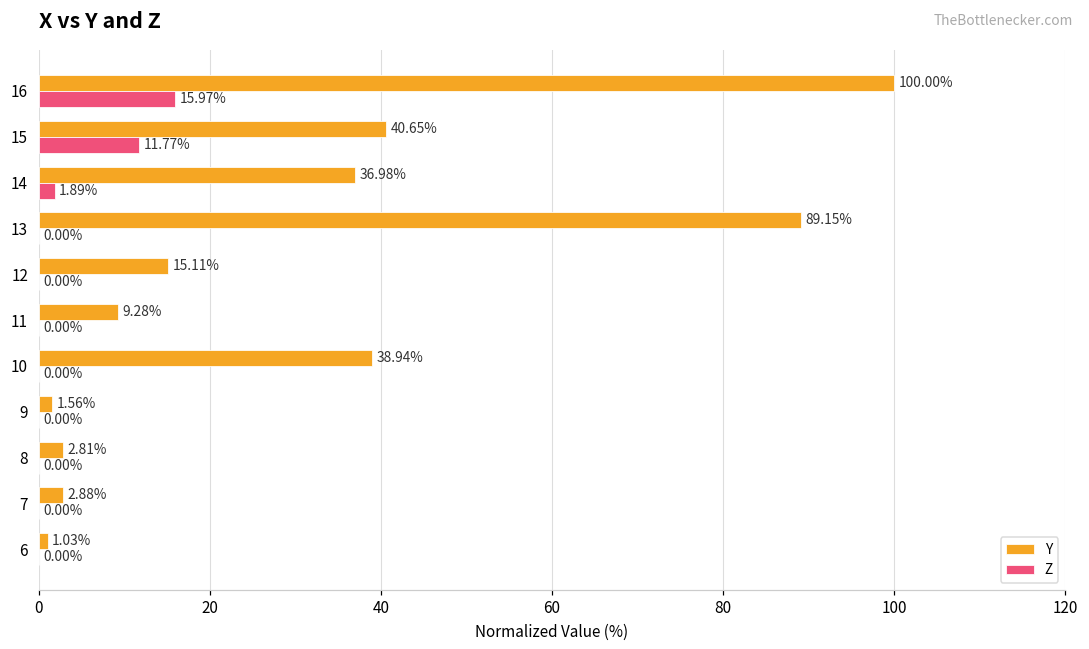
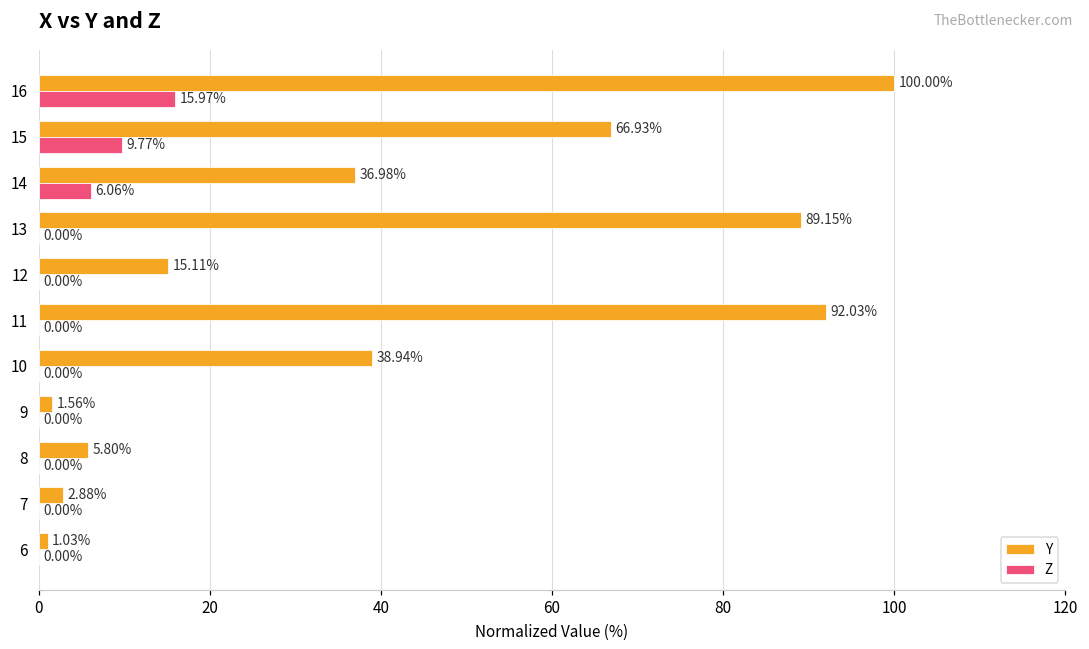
Y, 15: 40.65% -> 66.93%
Z, 15: 11.77% -> 9.77%
Z, 14: 1.89% -> 6.06%
Y, 11: 9.28% -> 92.03%
Y, 8: 2.81% -> 5.80%
